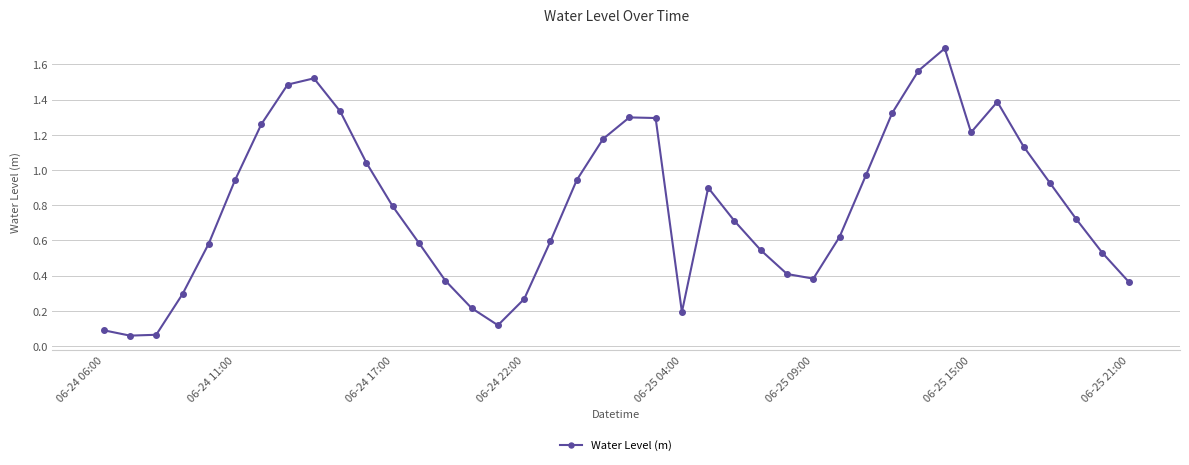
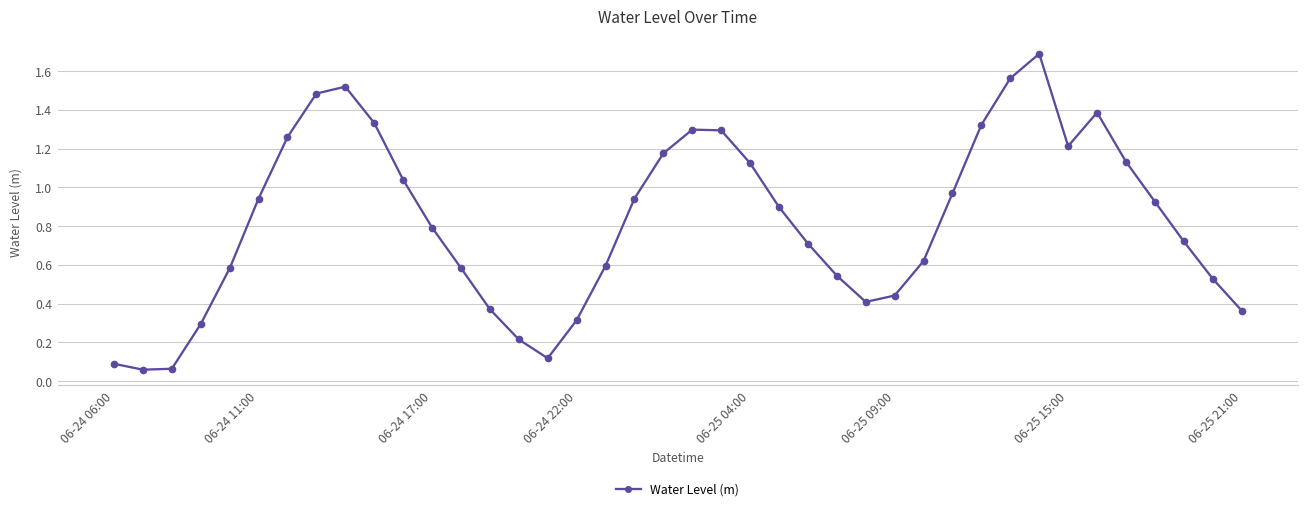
06-24 22:00: 0.27 -> 0.31
06-25 04:00: 0.19 -> 1.13
06-25 09:00: 0.38 -> 0.44
